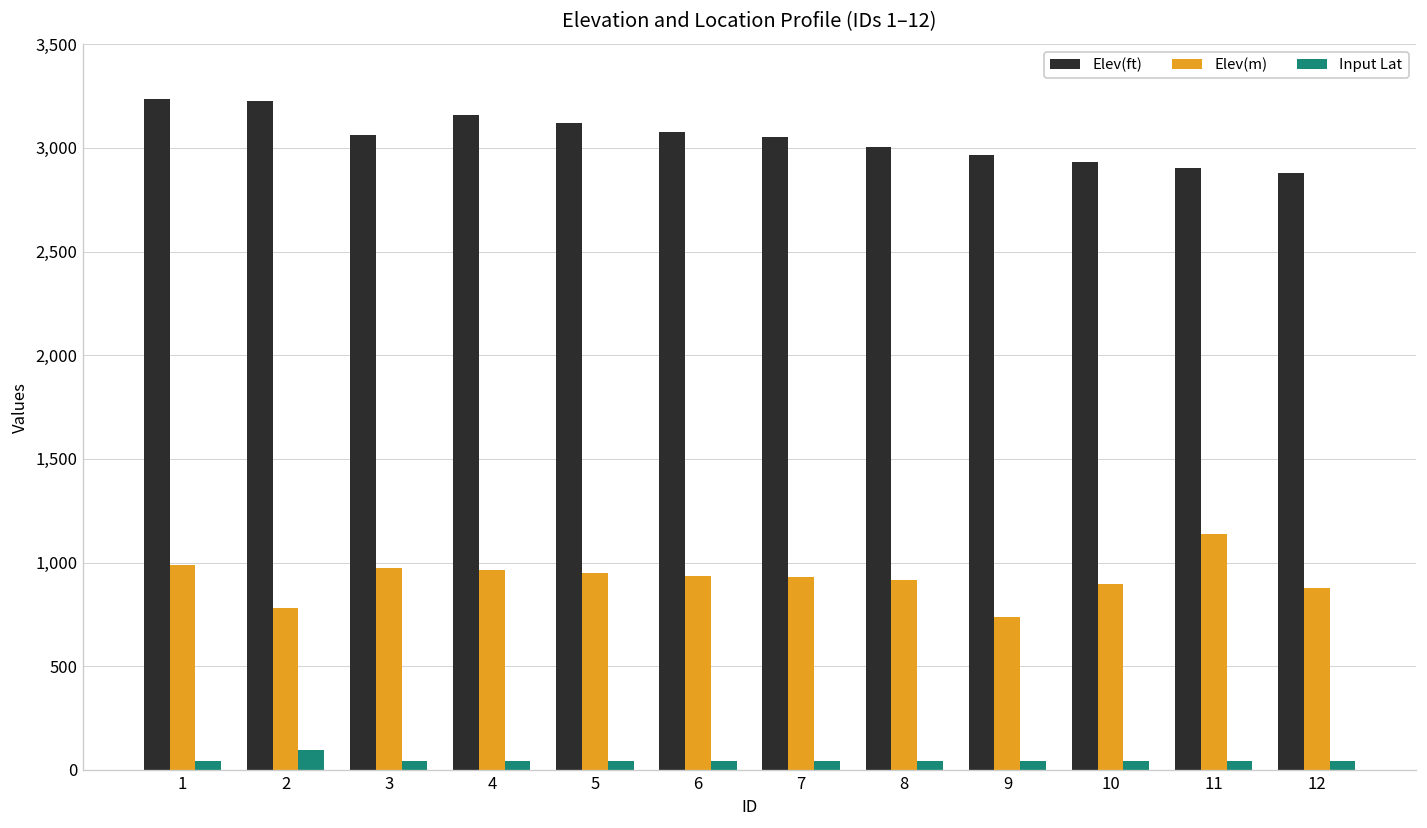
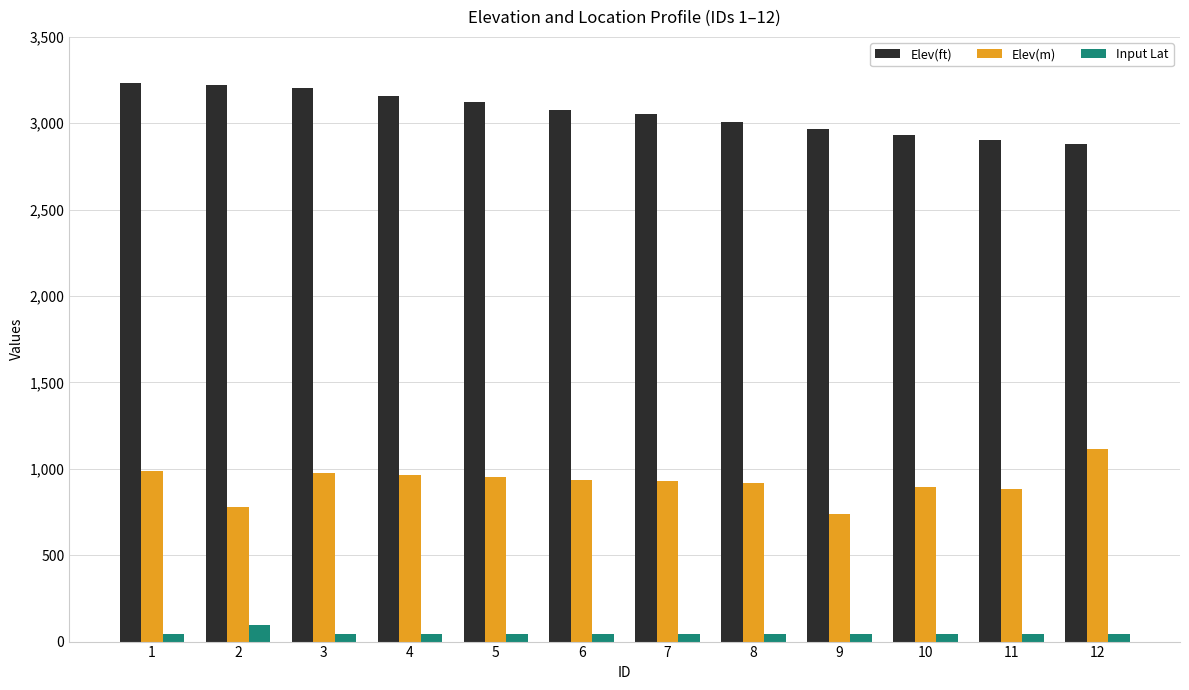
Elev(ft), 3: 3,060 -> 3,200
Elev(m), 11: 1,140 -> 880
Elev(m), 12: 880 -> 1,120
